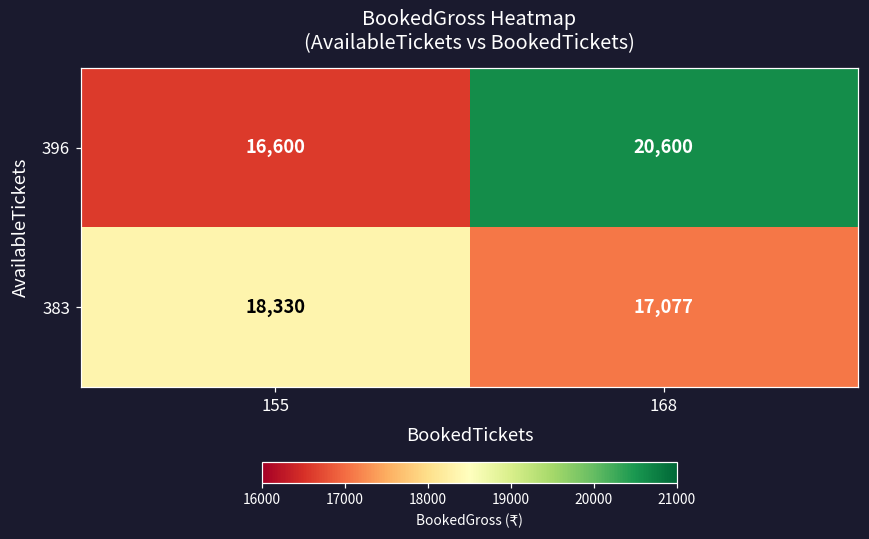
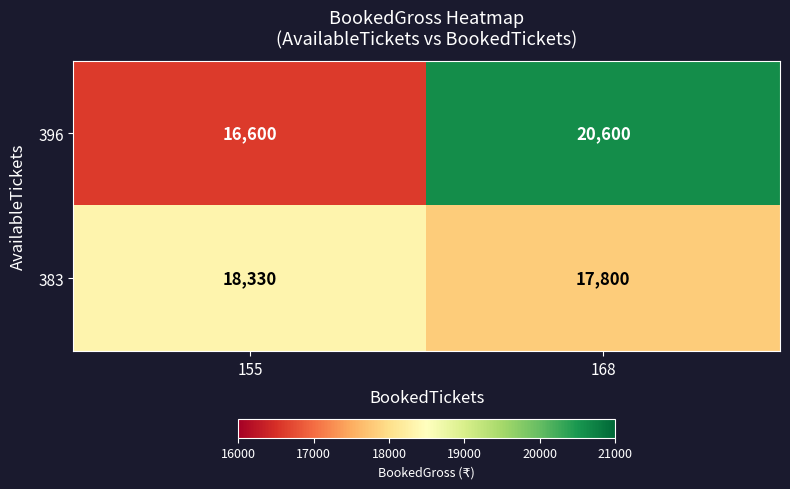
383, 168: 17,077 -> 17,800
